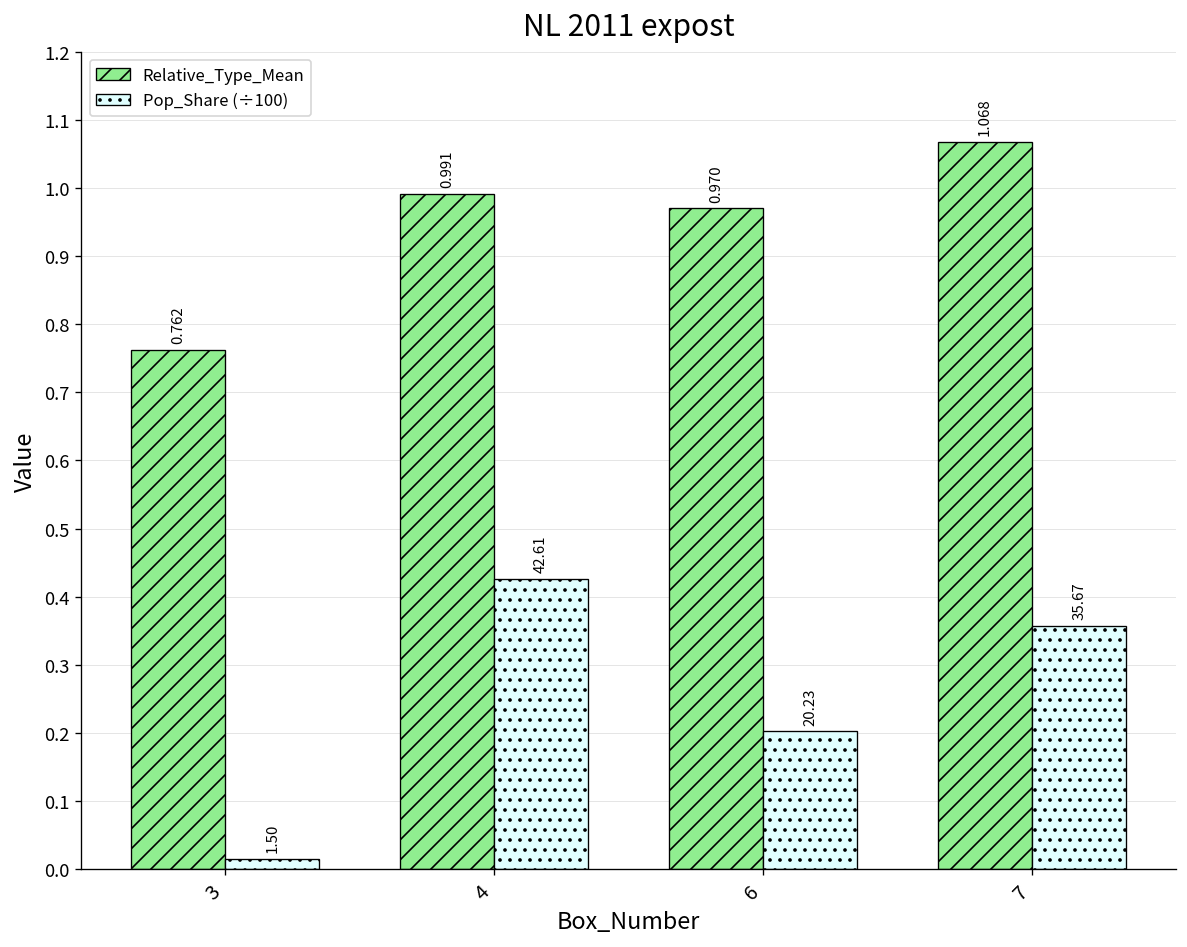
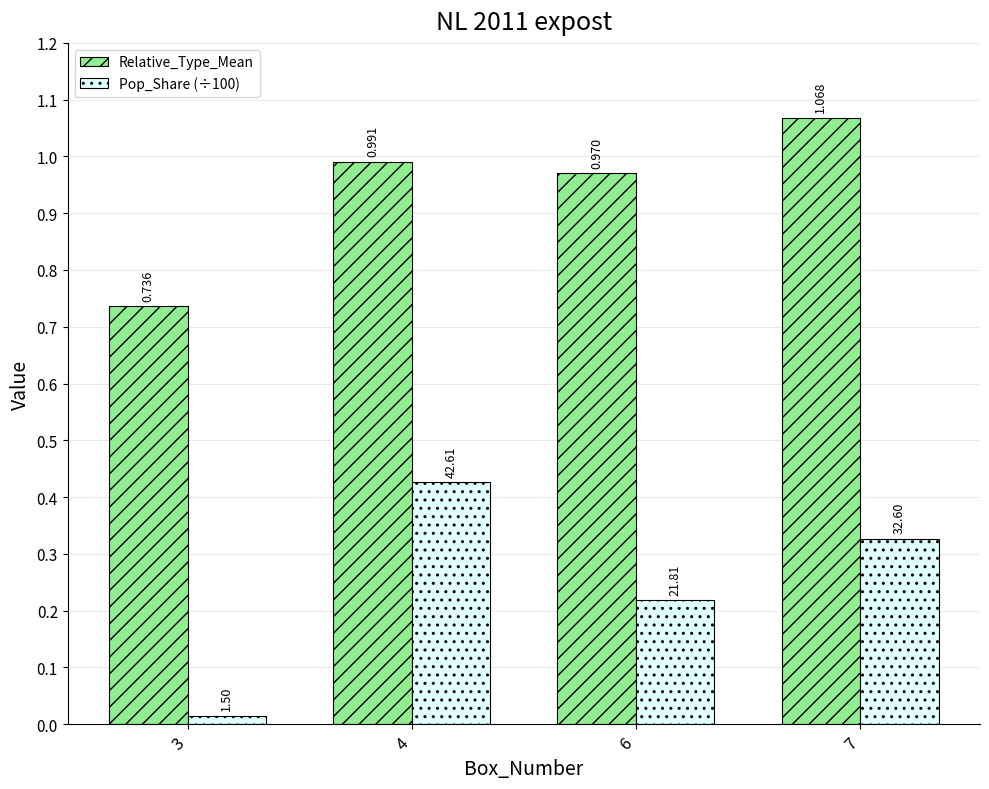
Relative_Type_Mean, 3: 0.762 -> 0.736
Pop_Share (÷100), 6: 20.23 -> 21.81
Pop_Share (÷100), 7: 35.67 -> 32.60
